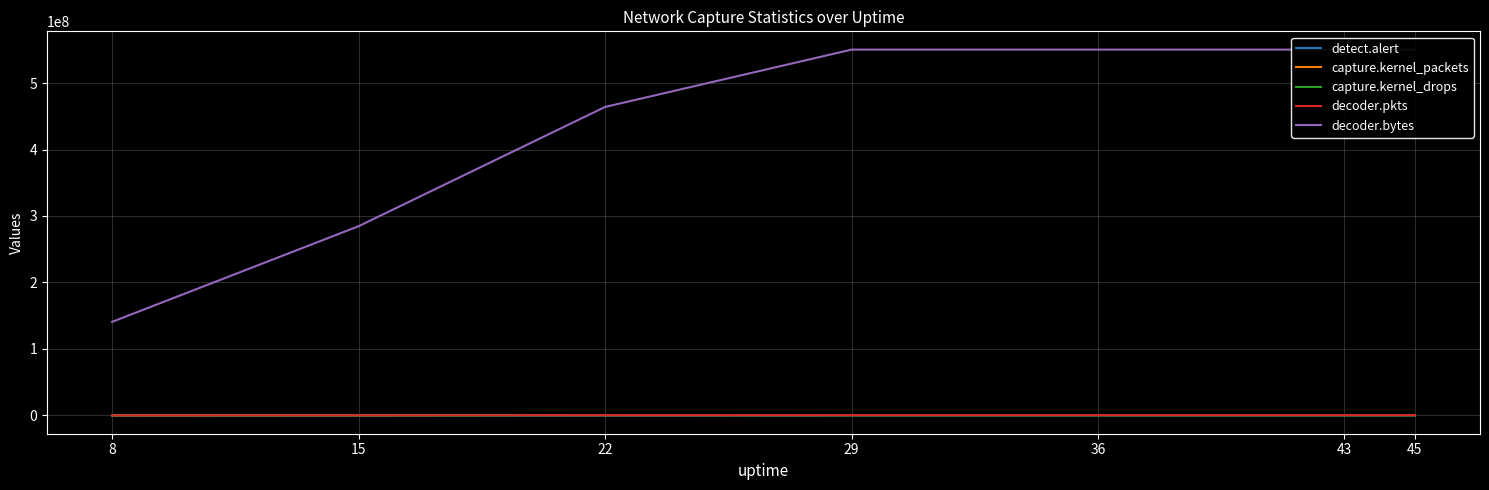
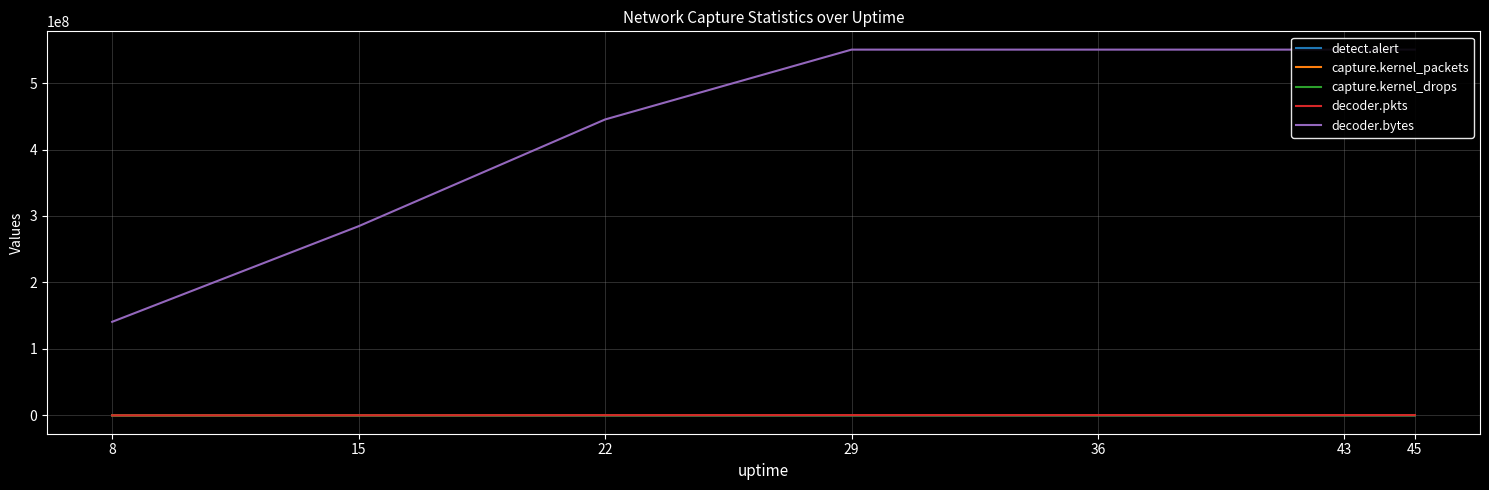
decoder.bytes, 22: 460000000 -> 450000000
